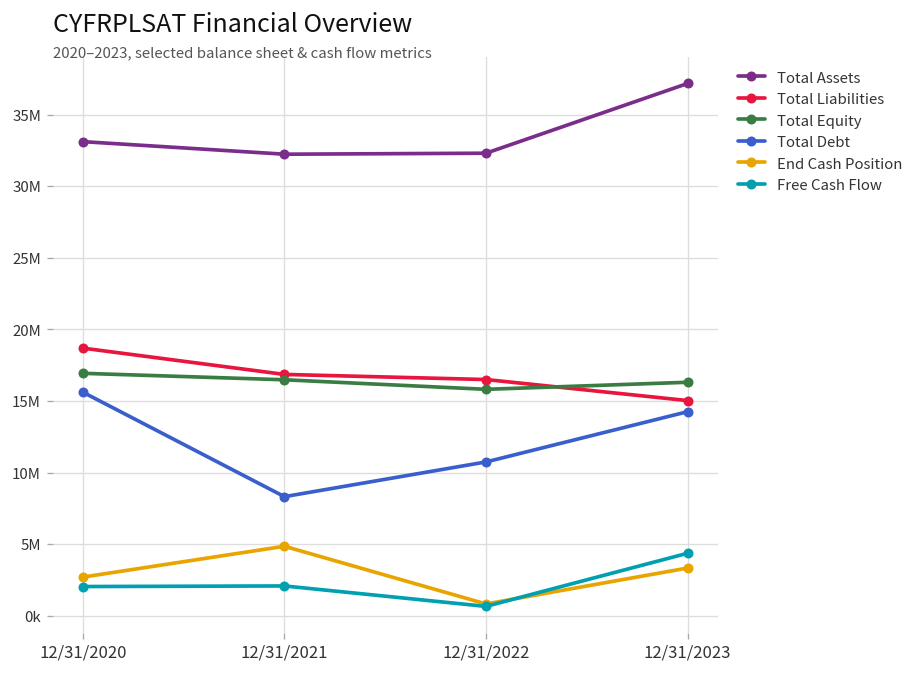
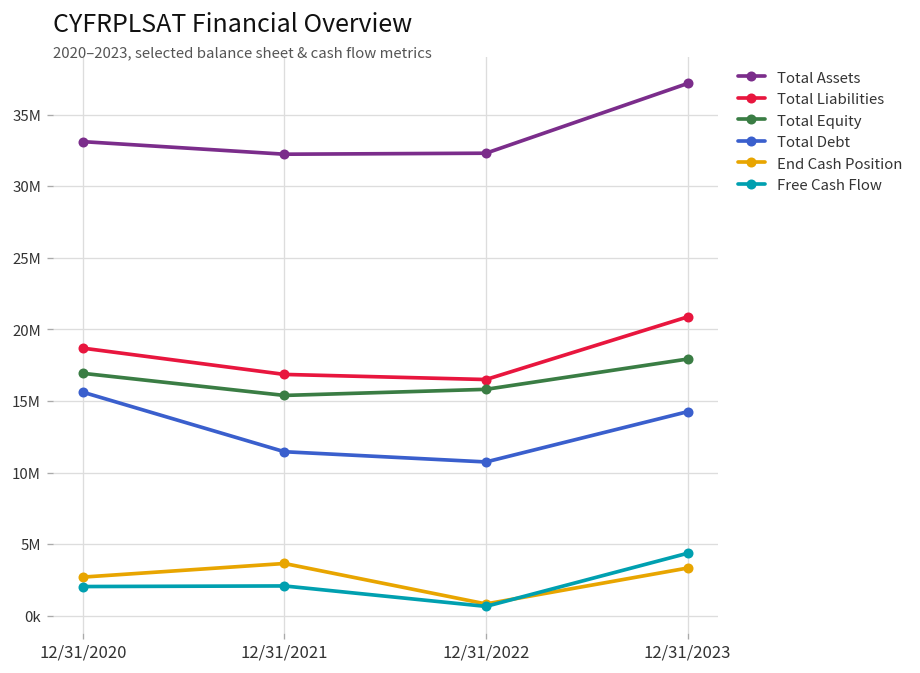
Total Equity, 12/31/2021: 16500000 -> 15400000
Total Debt, 12/31/2021: 8300000 -> 11500000
End Cash Position, 12/31/2021: 4800000 -> 3600000
Total Liabilities, 12/31/2023: 15000000 -> 20900000
Total Equity, 12/31/2023: 16300000 -> 17900000
